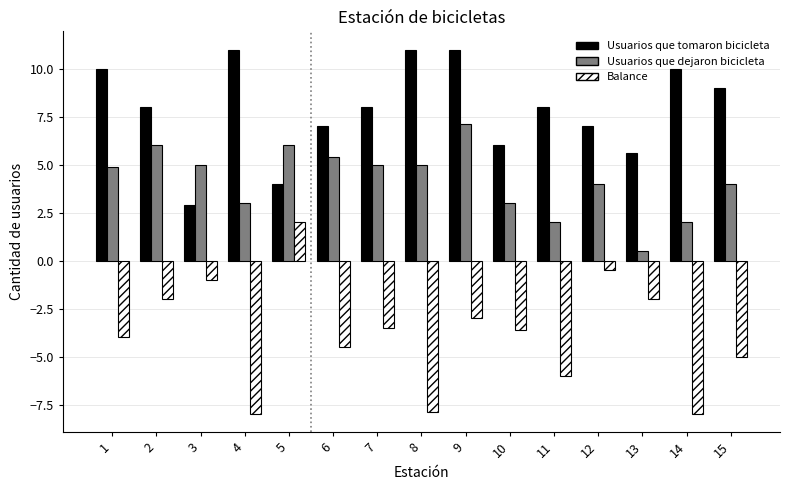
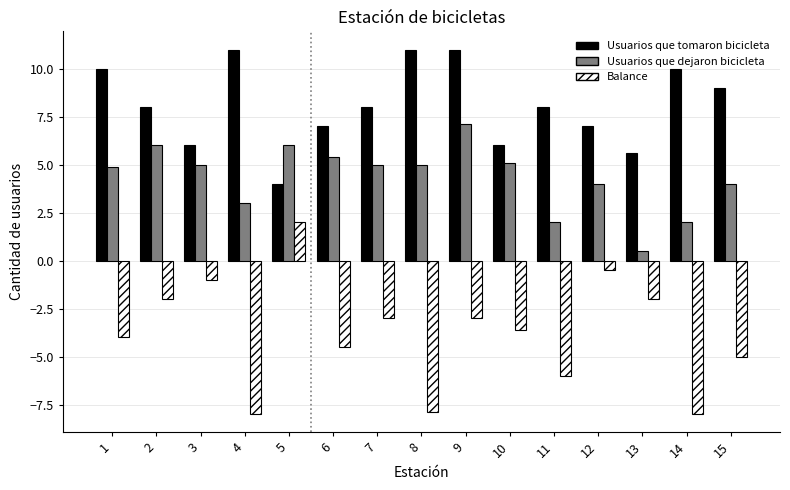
Usuarios que tomaron bicicleta, 3: 2.9 -> 6.0
Balance, 7: -3.5 -> -3.0
Usuarios que dejaron bicicleta, 10: 3.0 -> 5.1
